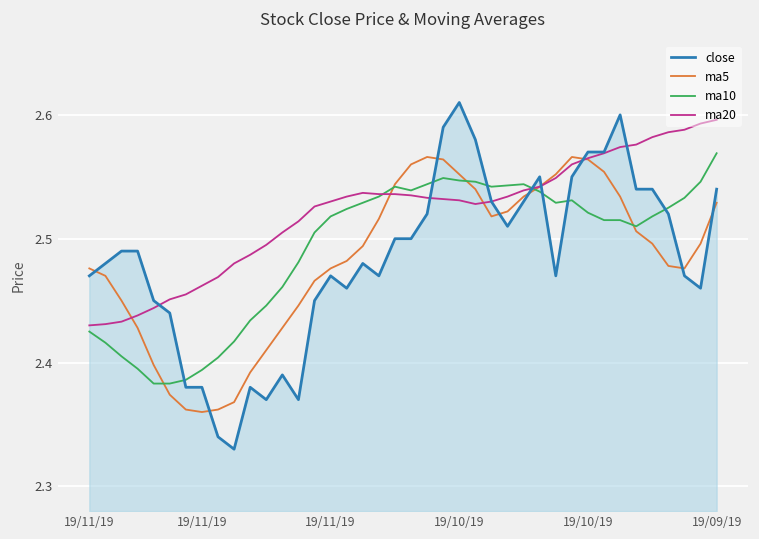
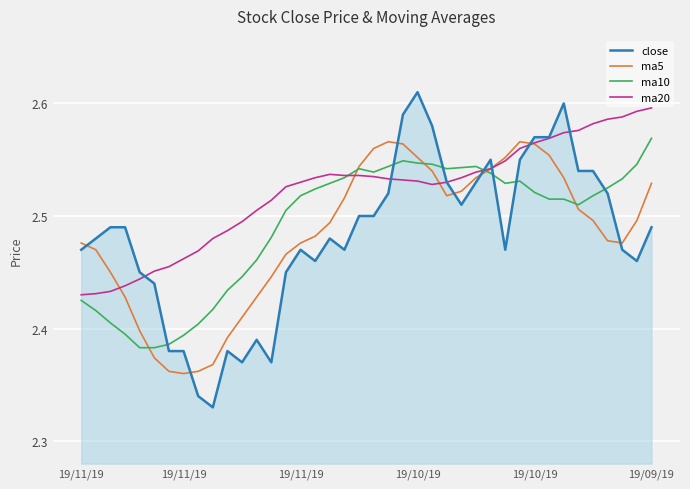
close, 19/09/19: 2.54 -> 2.49
